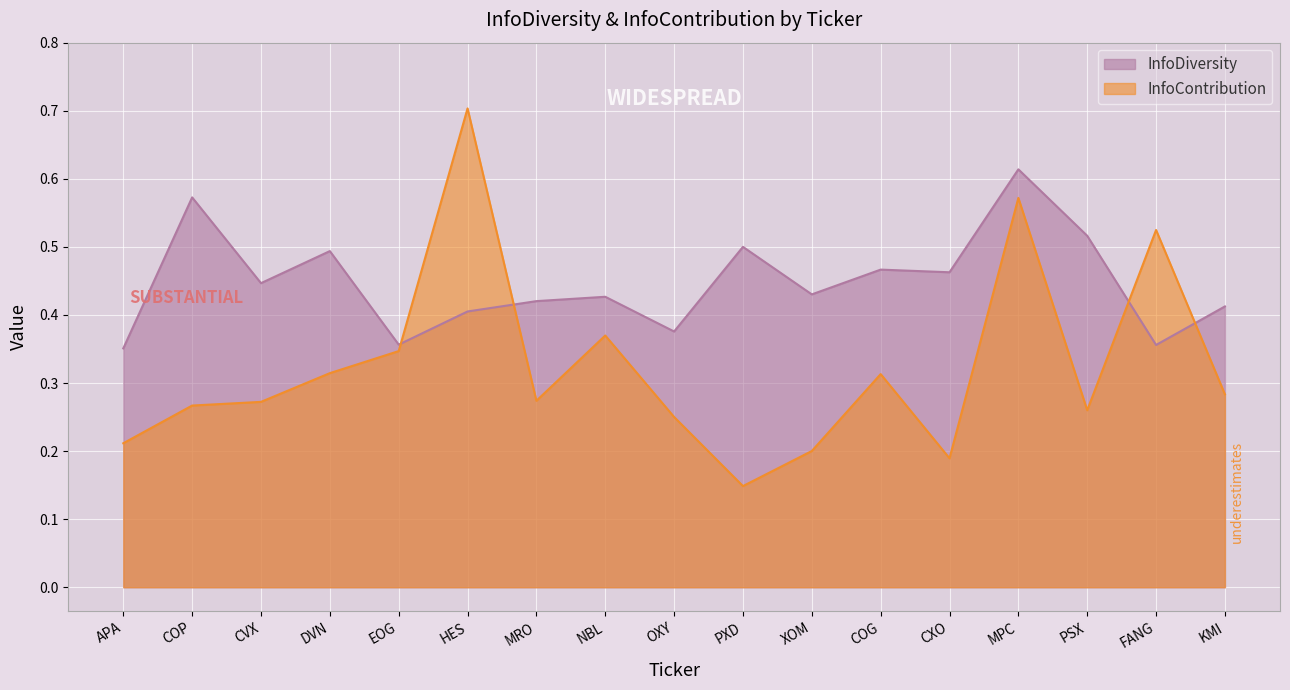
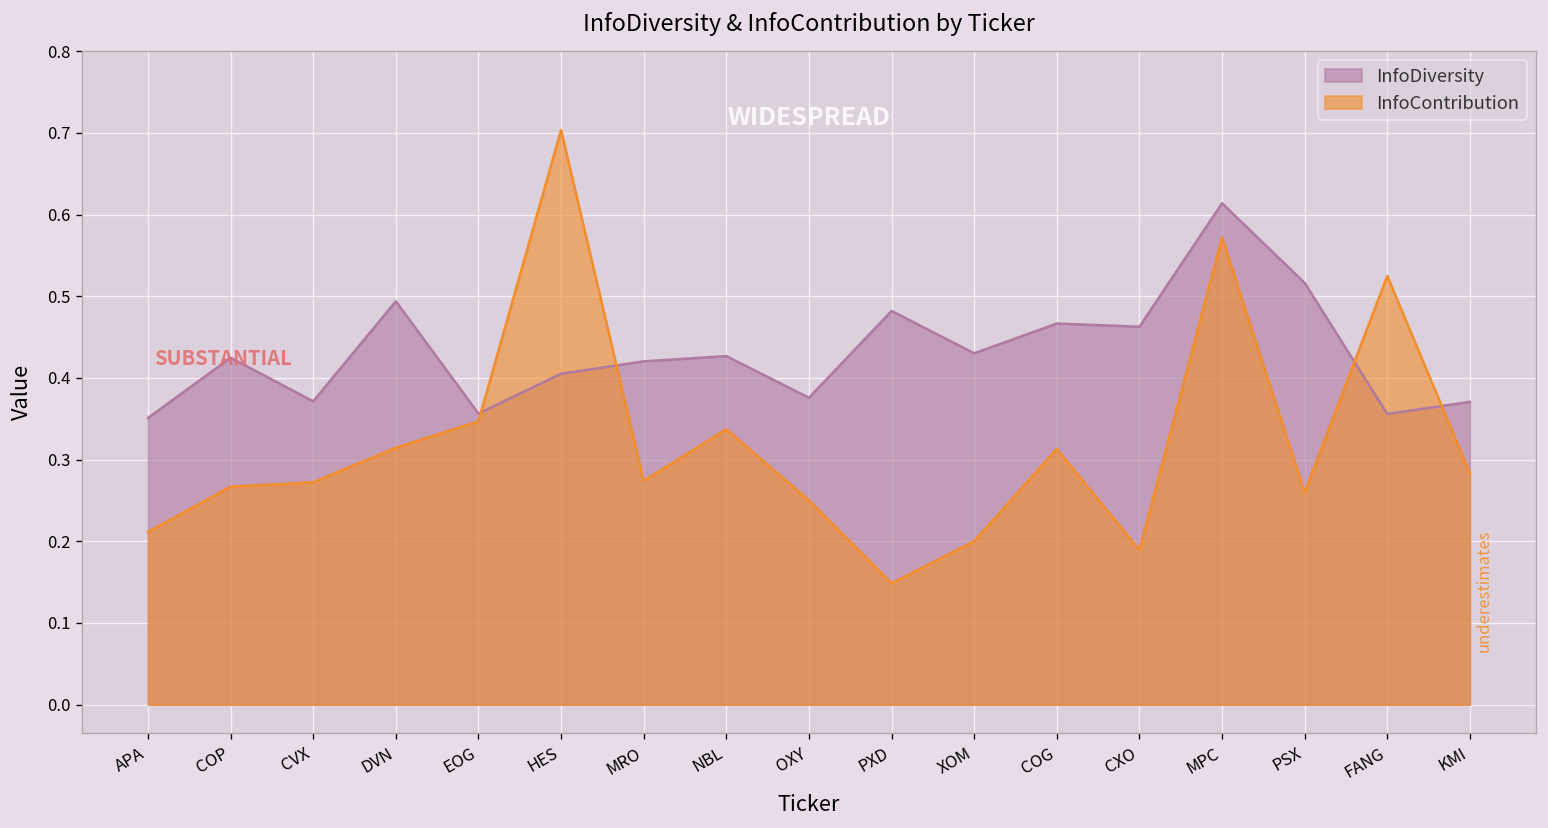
InfoDiversity, COP: 0.57 -> 0.42
InfoDiversity, CVX: 0.45 -> 0.37
InfoContribution, NBL: 0.37 -> 0.34
InfoDiversity, PXD: 0.50 -> 0.48
InfoDiversity, KMI: 0.41 -> 0.37
